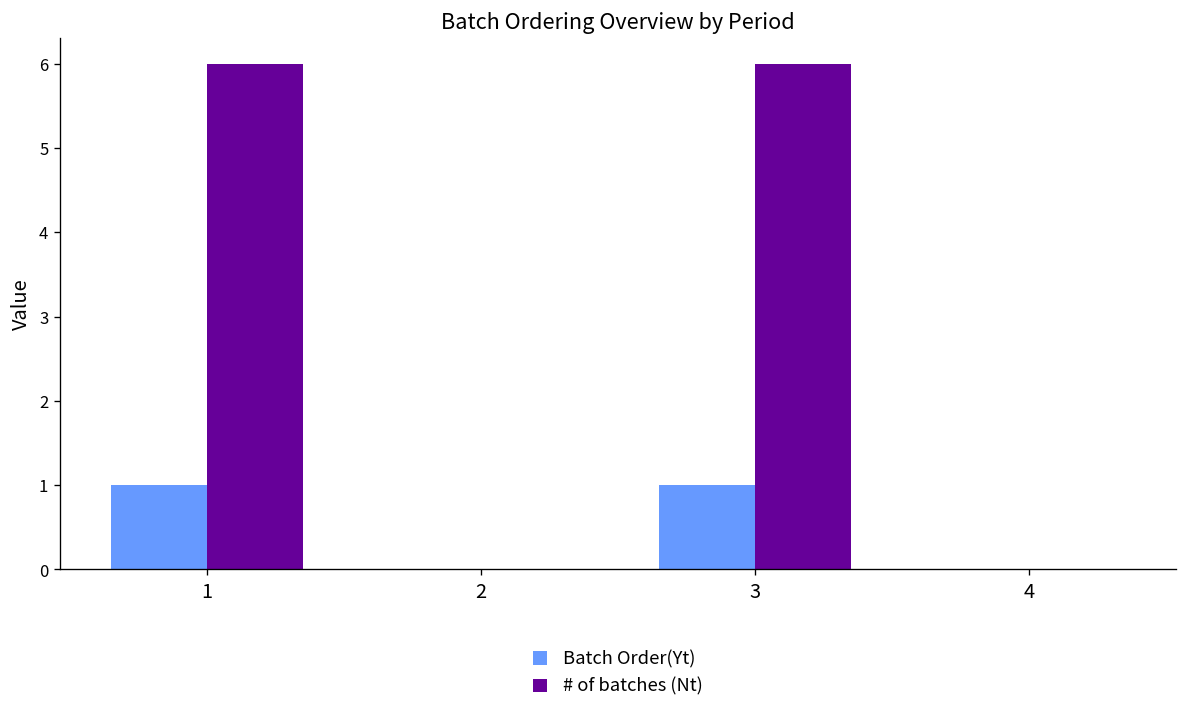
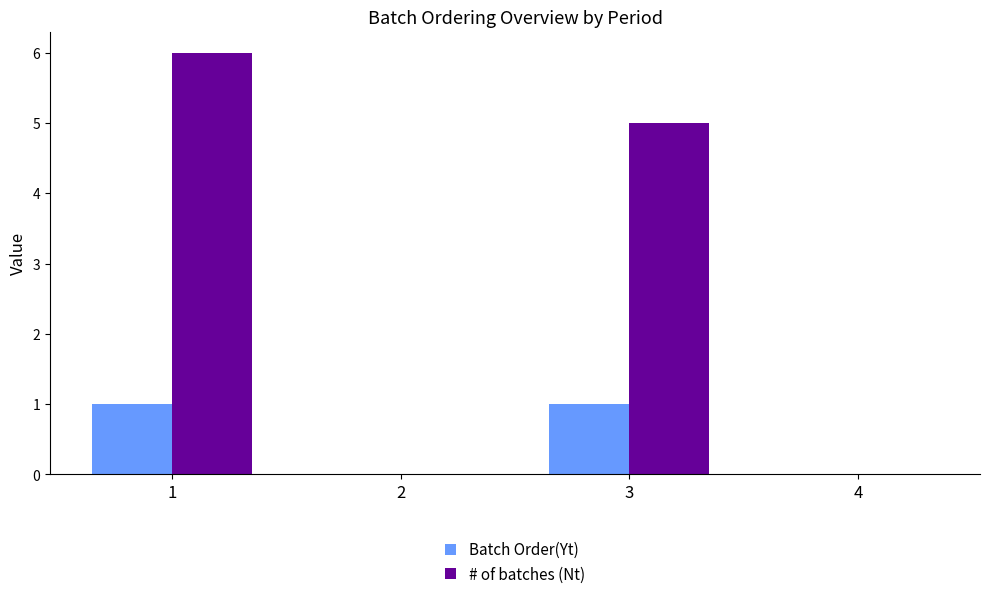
# of batches (Nt), 3: 6 -> 5
